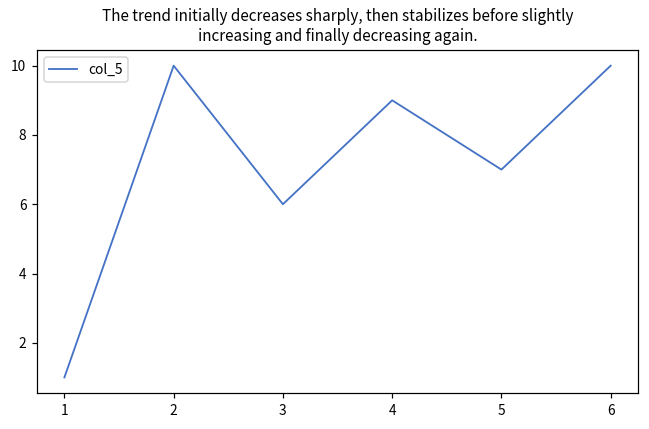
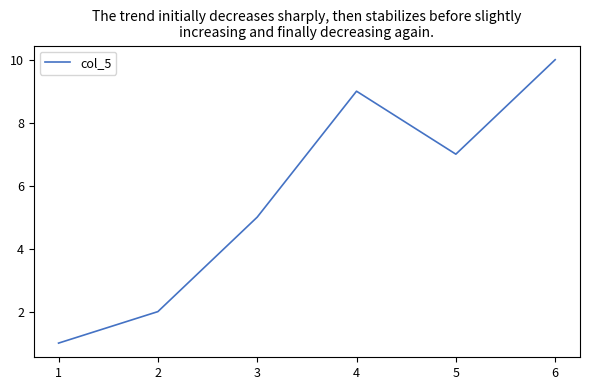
2: 10 -> 2
3: 6 -> 5
